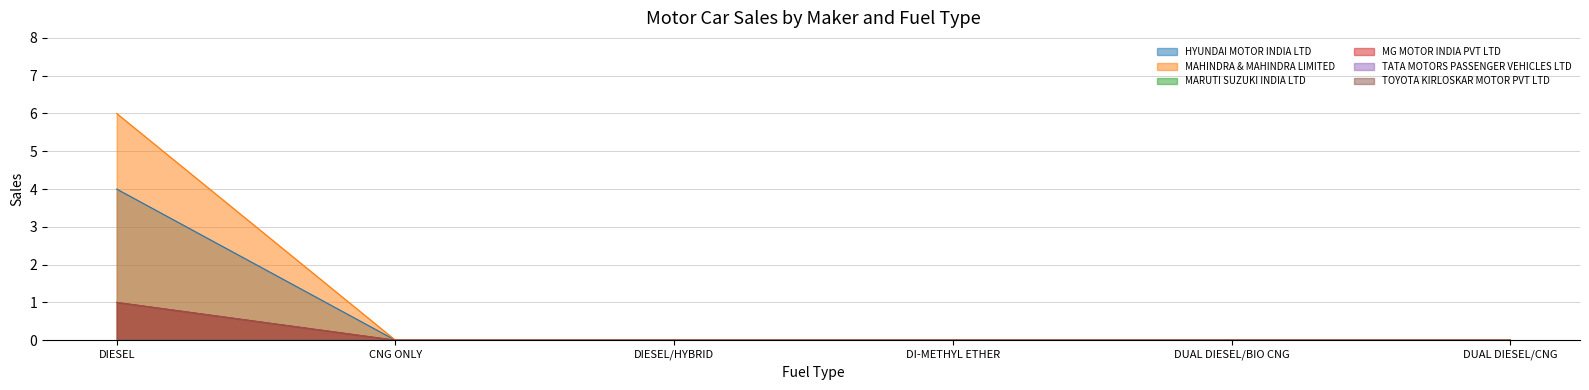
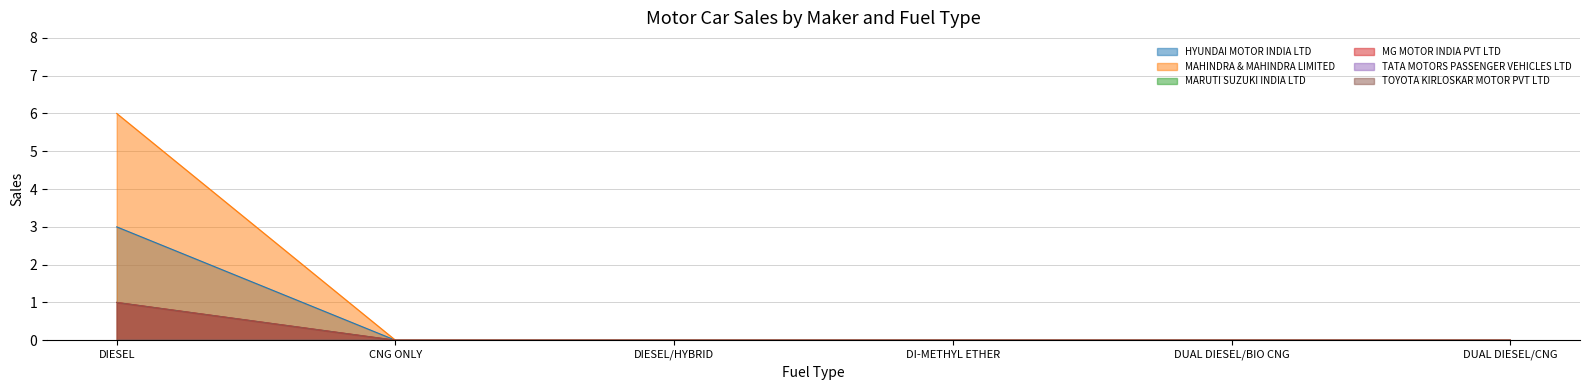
HYUNDAI MOTOR INDIA LTD, DIESEL: 4 -> 3
